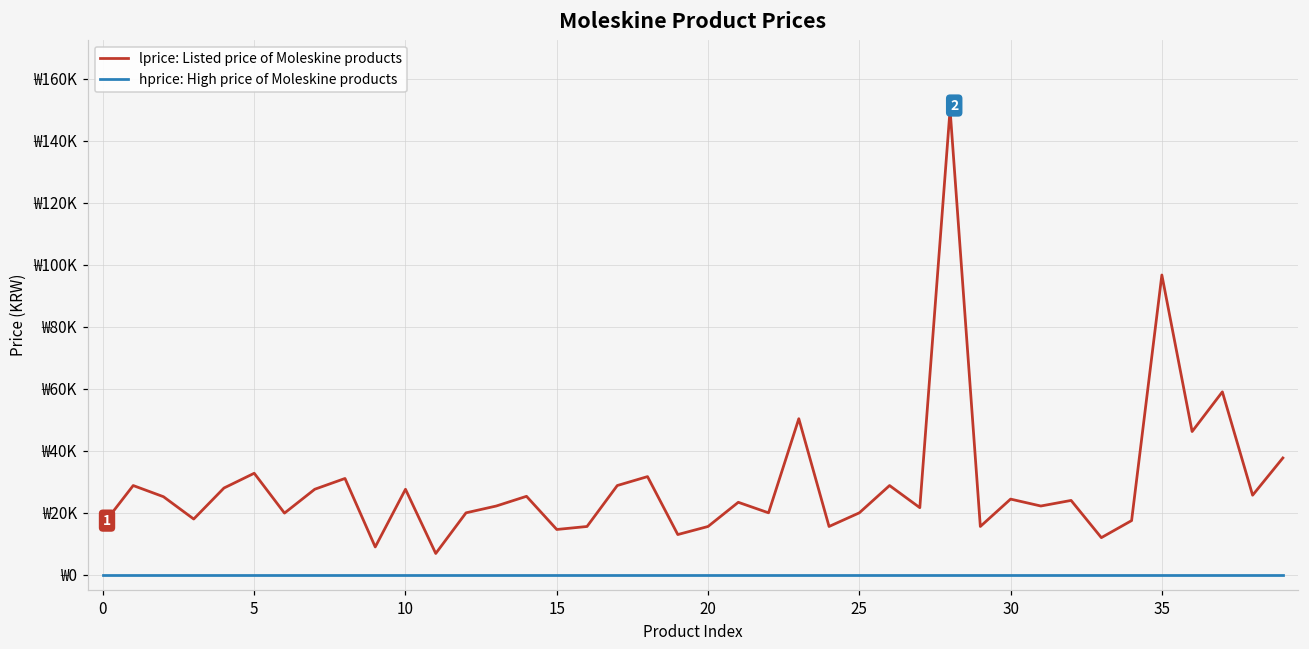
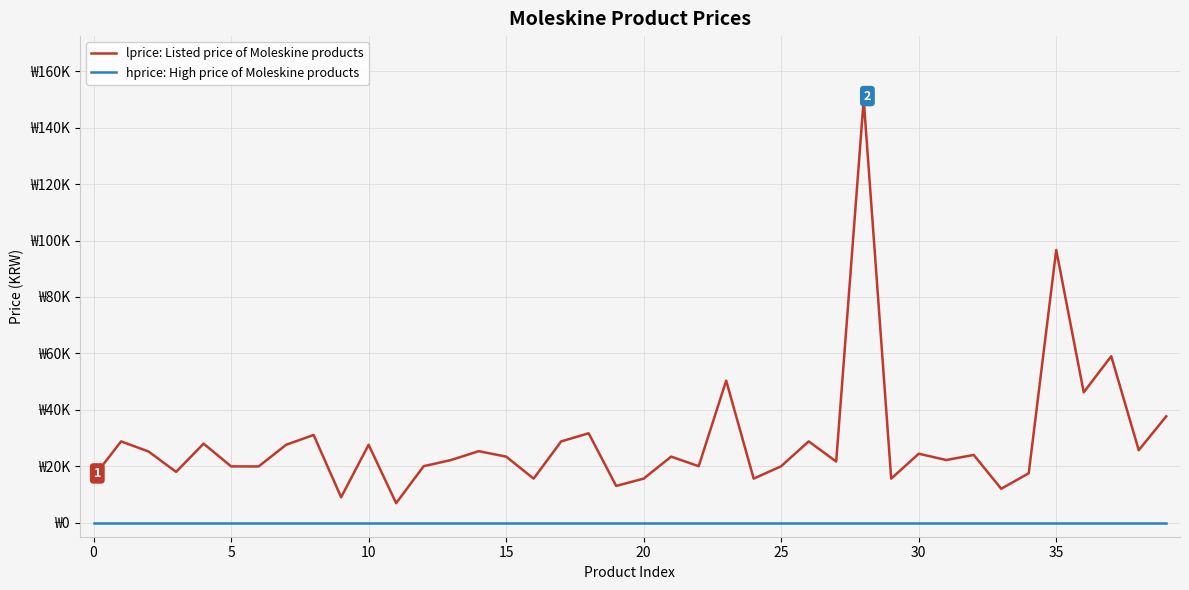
lprice: Listed price of Moleskine products, 5: ₩33000 -> ₩20000
lprice: Listed price of Moleskine products, 15: ₩15000 -> ₩23000
